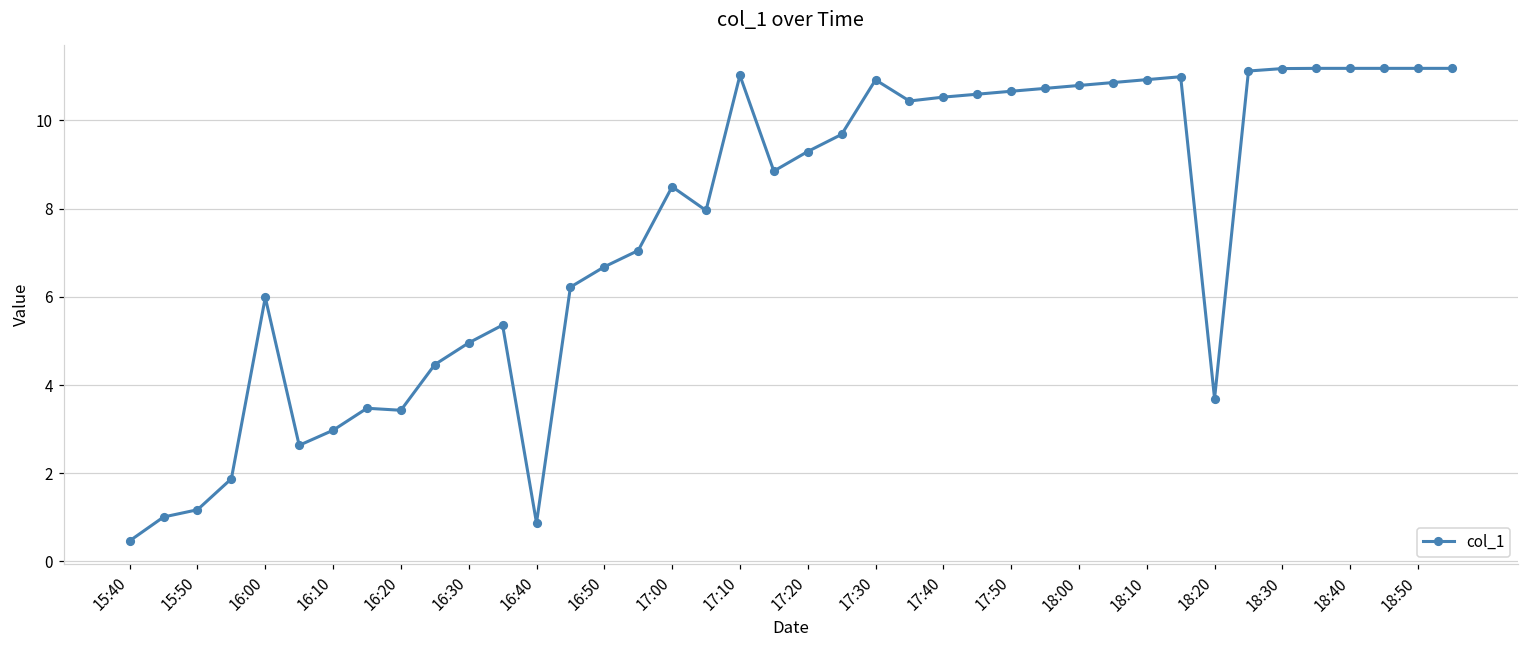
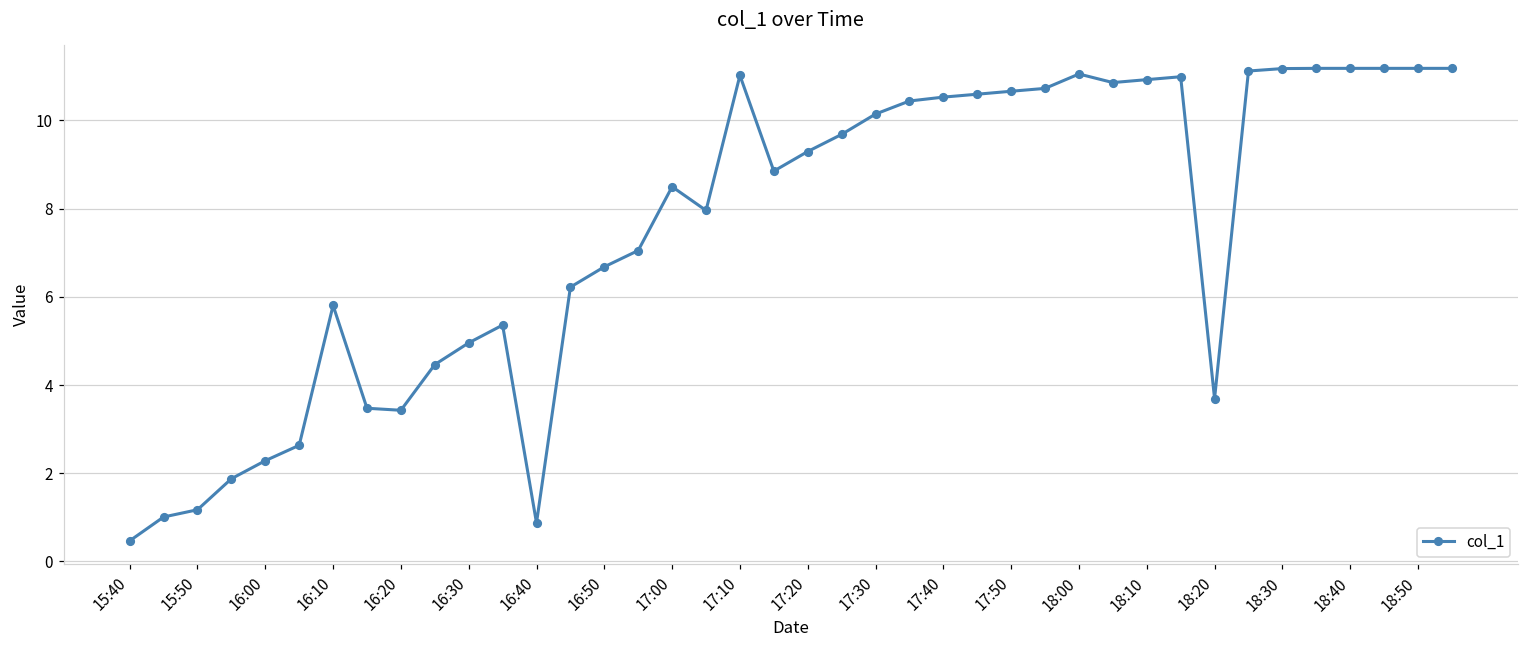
16:00: 6.0 -> 2.3
16:10: 3.0 -> 5.8
17:30: 10.9 -> 10.1
18:00: 10.8 -> 11.1
